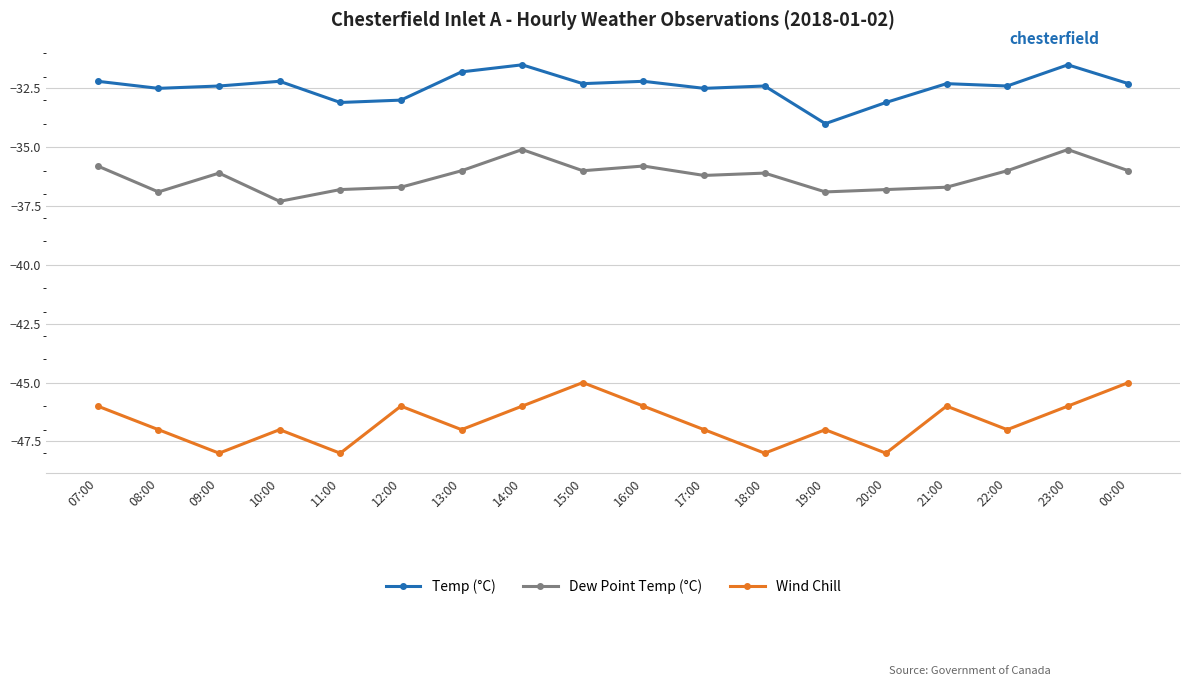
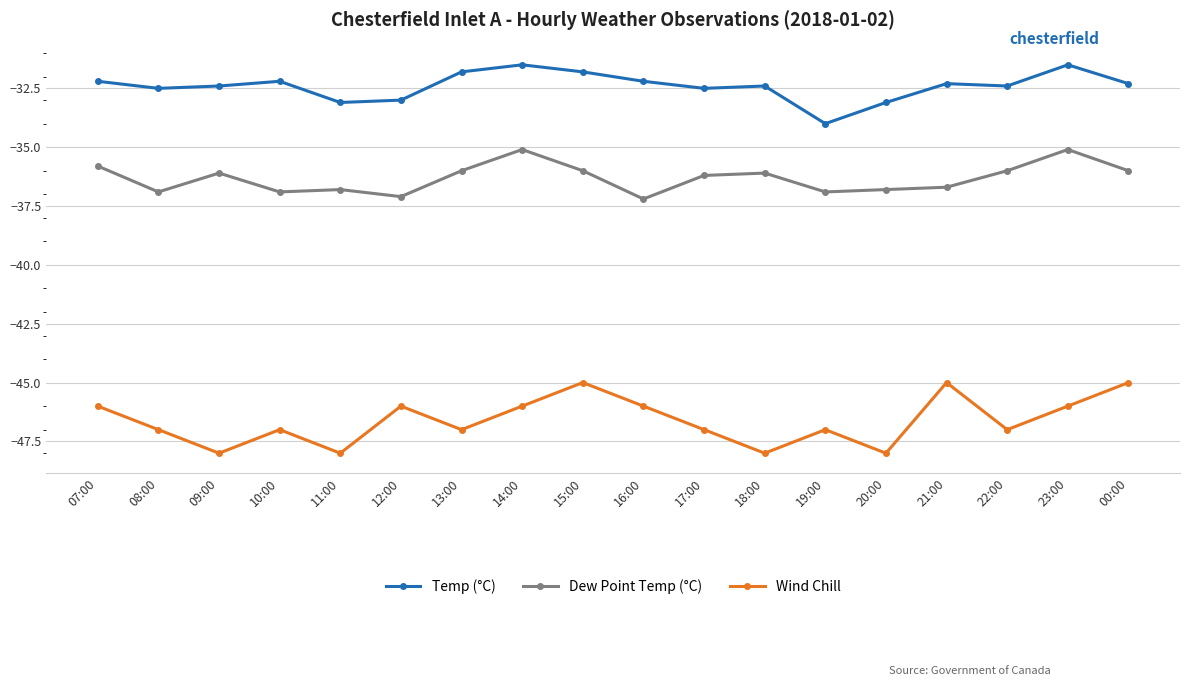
Dew Point Temp (°C), 10:00: -37.3 -> -36.9
Dew Point Temp (°C), 12:00: -36.7 -> -37.1
Temp (°C), 15:00: -32.3 -> -31.8
Dew Point Temp (°C), 16:00: -35.8 -> -37.2
Wind Chill, 21:00: -46 -> -45
